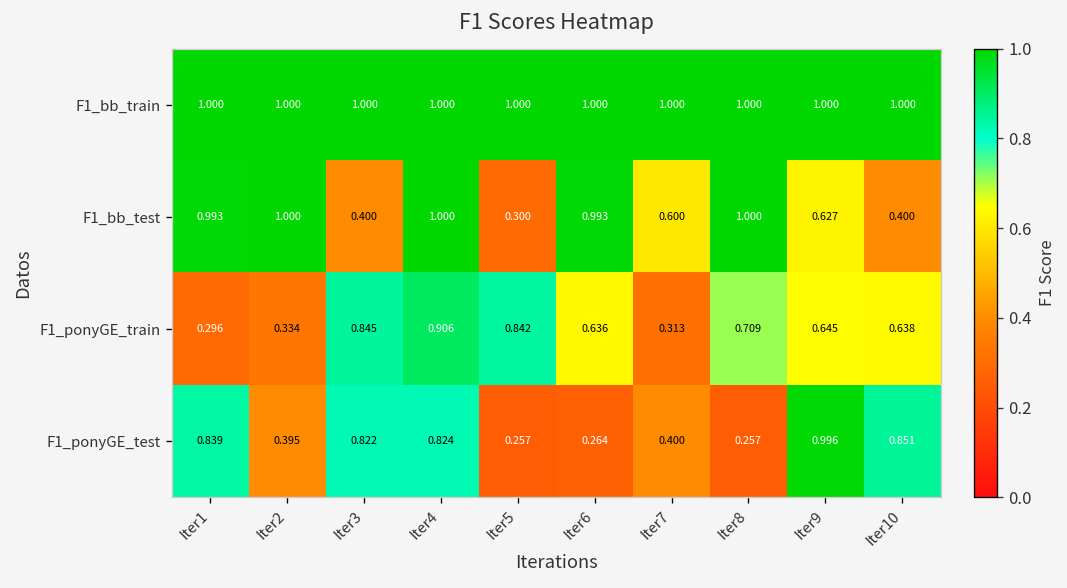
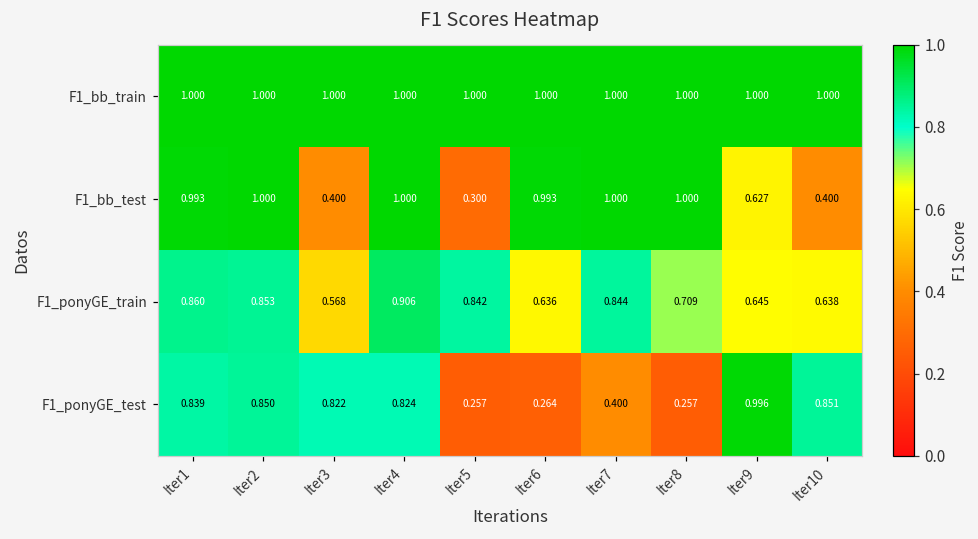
F1_bb_test, Iter7: 0.600 -> 1.000
F1_ponyGE_train, Iter1: 0.296 -> 0.860
F1_ponyGE_train, Iter2: 0.334 -> 0.853
F1_ponyGE_train, Iter3: 0.845 -> 0.568
F1_ponyGE_train, Iter7: 0.313 -> 0.844
F1_ponyGE_test, Iter2: 0.395 -> 0.850
